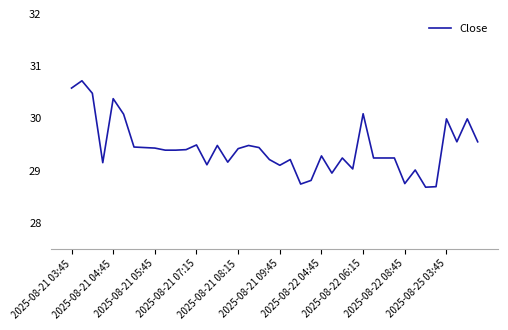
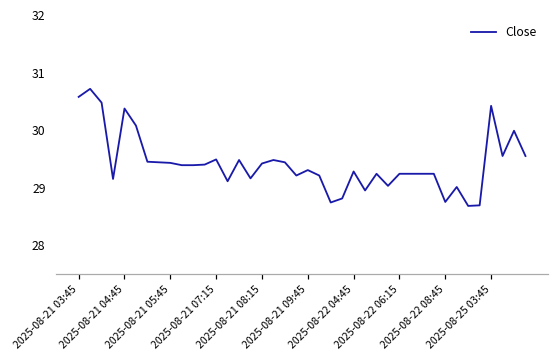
2025-08-21 09:45: 29.1 -> 29.3
2025-08-22 06:15: 30.1 -> 29.2
2025-08-25 03:45: 30.0 -> 30.4
